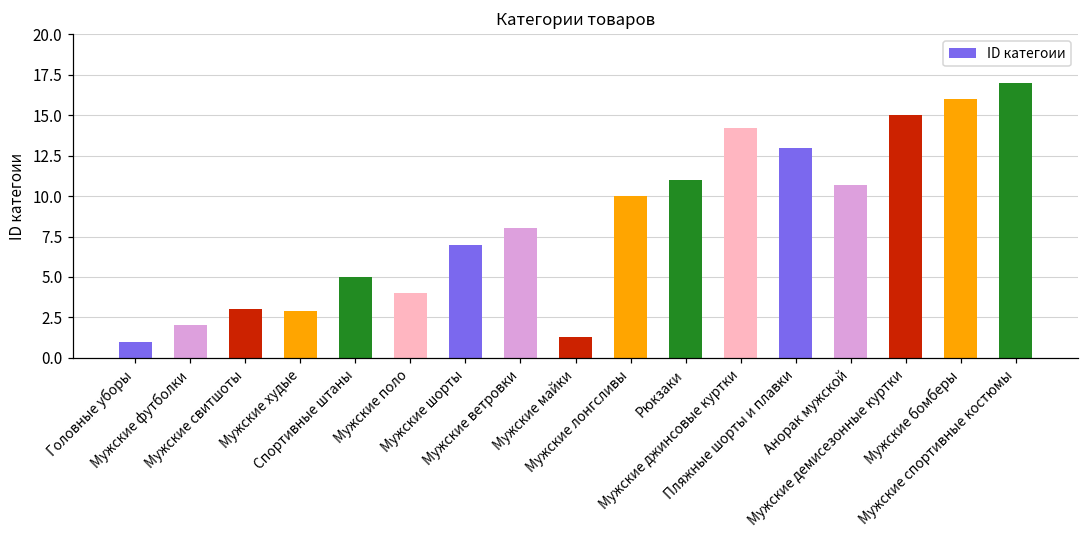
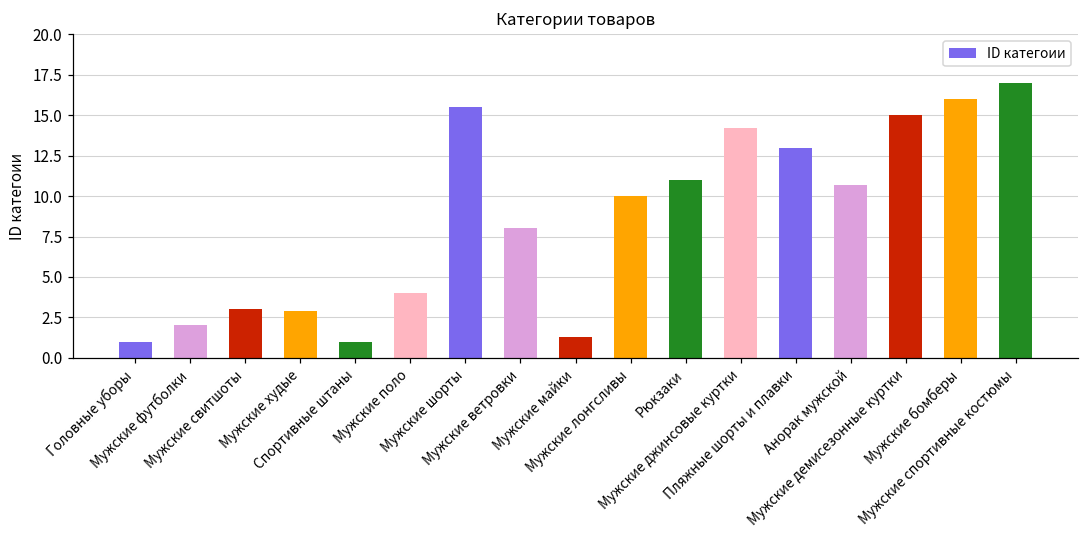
Спортивные штаны: 5 -> 1
Мужские шорты: 7.0 -> 15.5
